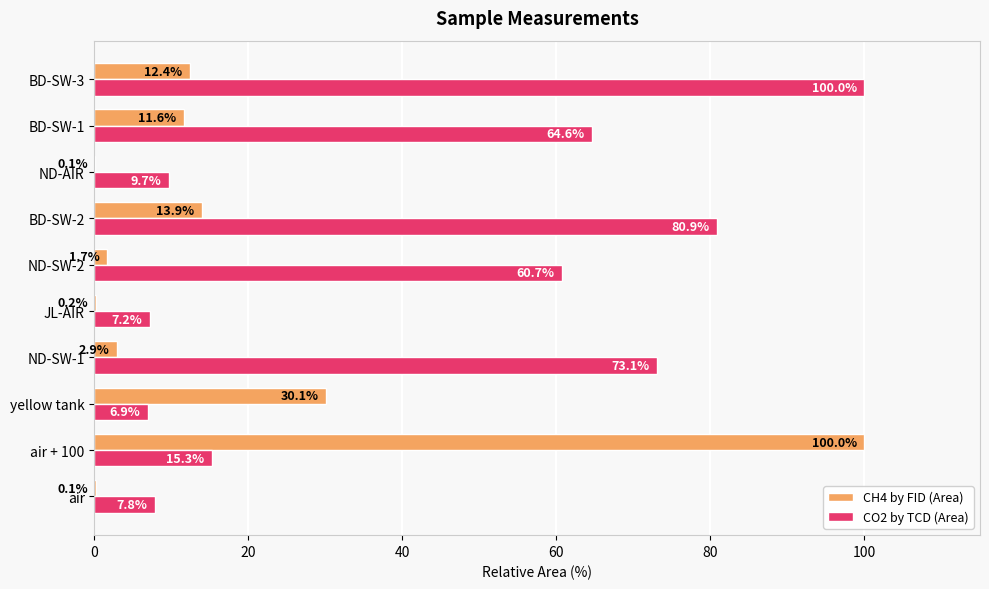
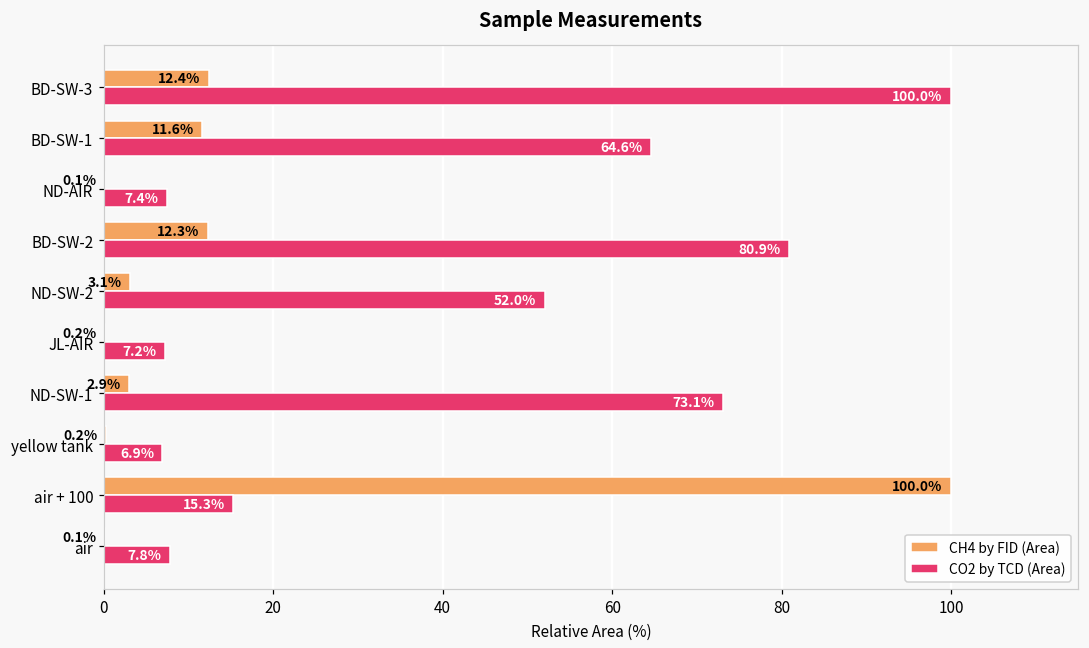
CO2 by TCD (Area), ND-AIR: 9.7% -> 7.4%
CH4 by FID (Area), BD-SW-2: 13.9% -> 12.3%
CH4 by FID (Area), ND-SW-2: 1.7% -> 3.1%
CO2 by TCD (Area), ND-SW-2: 60.7% -> 52.0%
CH4 by FID (Area), yellow tank: 30.1% -> 0.2%
